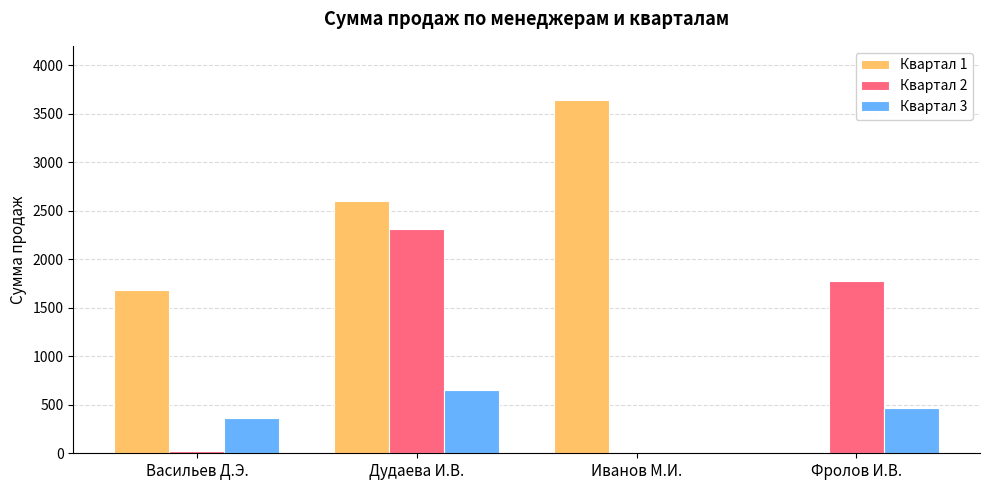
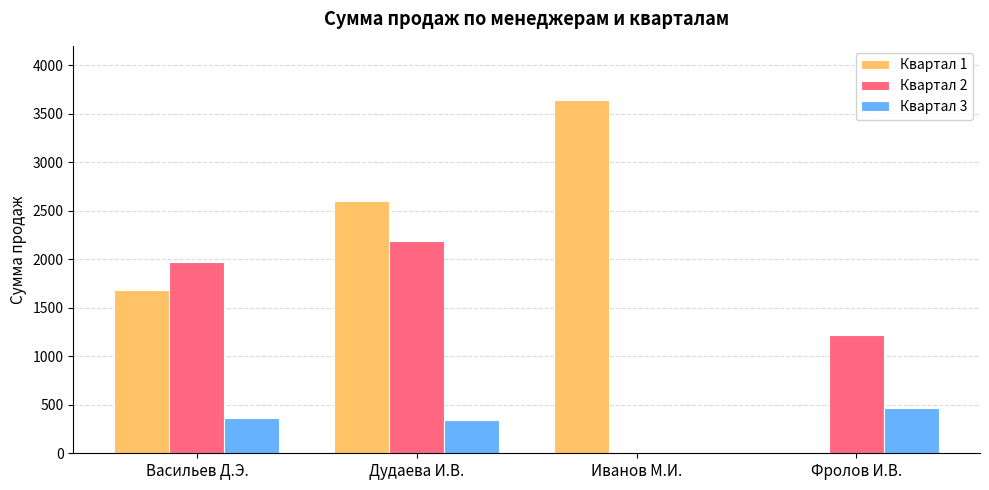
Квартал 2, Васильев Д.Э.: 0 -> 2000
Квартал 2, Дудаева И.В.: 2300 -> 2200
Квартал 3, Дудаева И.В.: 700 -> 300
Квартал 2, Фролов И.В.: 1800 -> 1200
